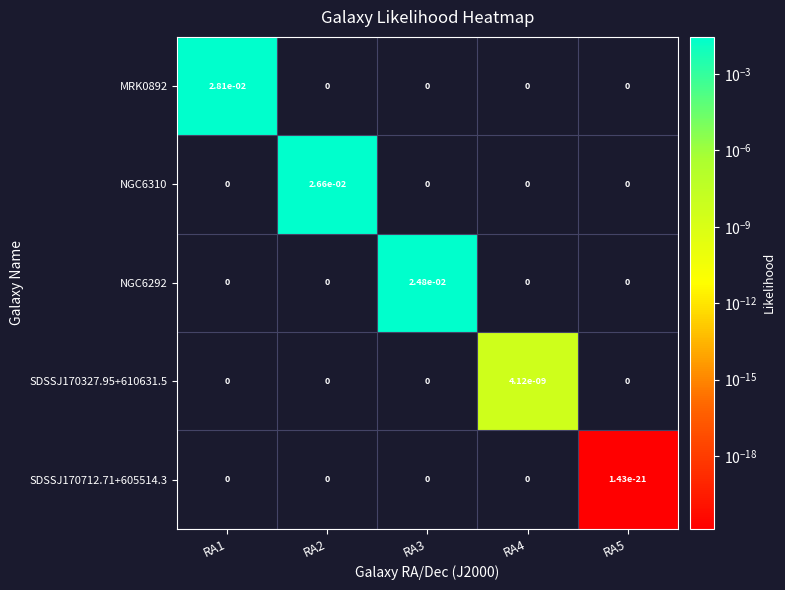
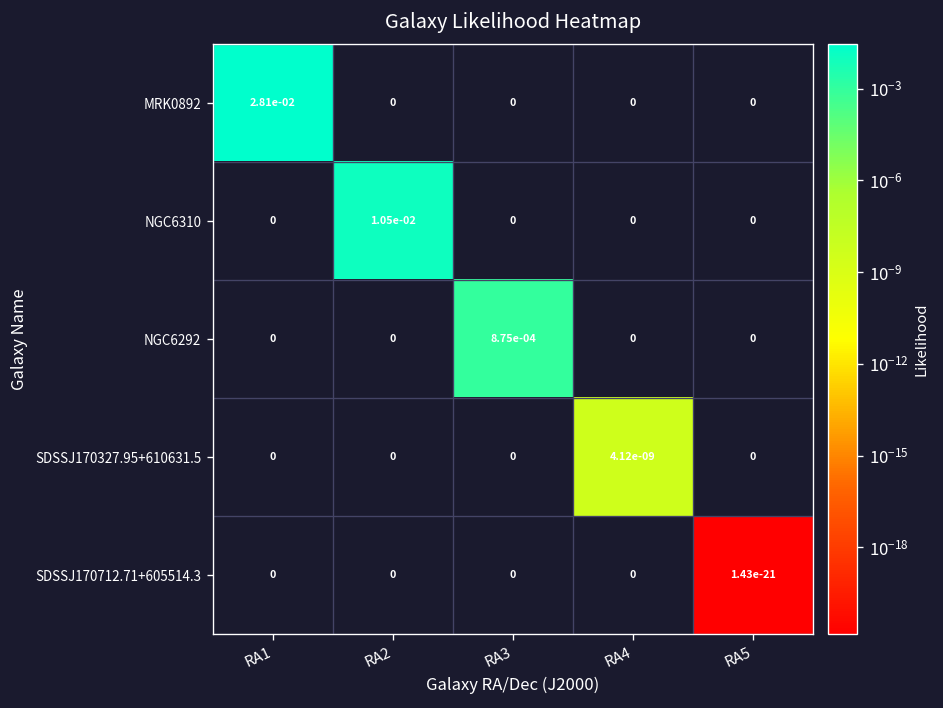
NGC6310, RA2: 2.66e-02 -> 1.05e-02
NGC6292, RA3: 2.48e-02 -> 8.75e-04
